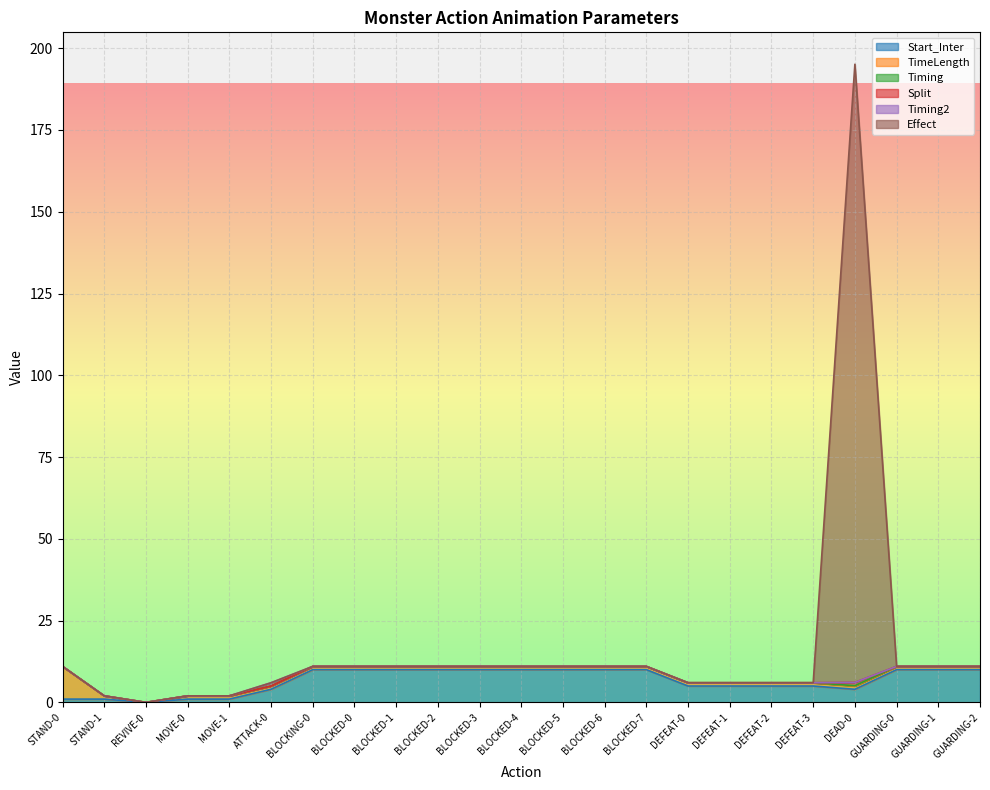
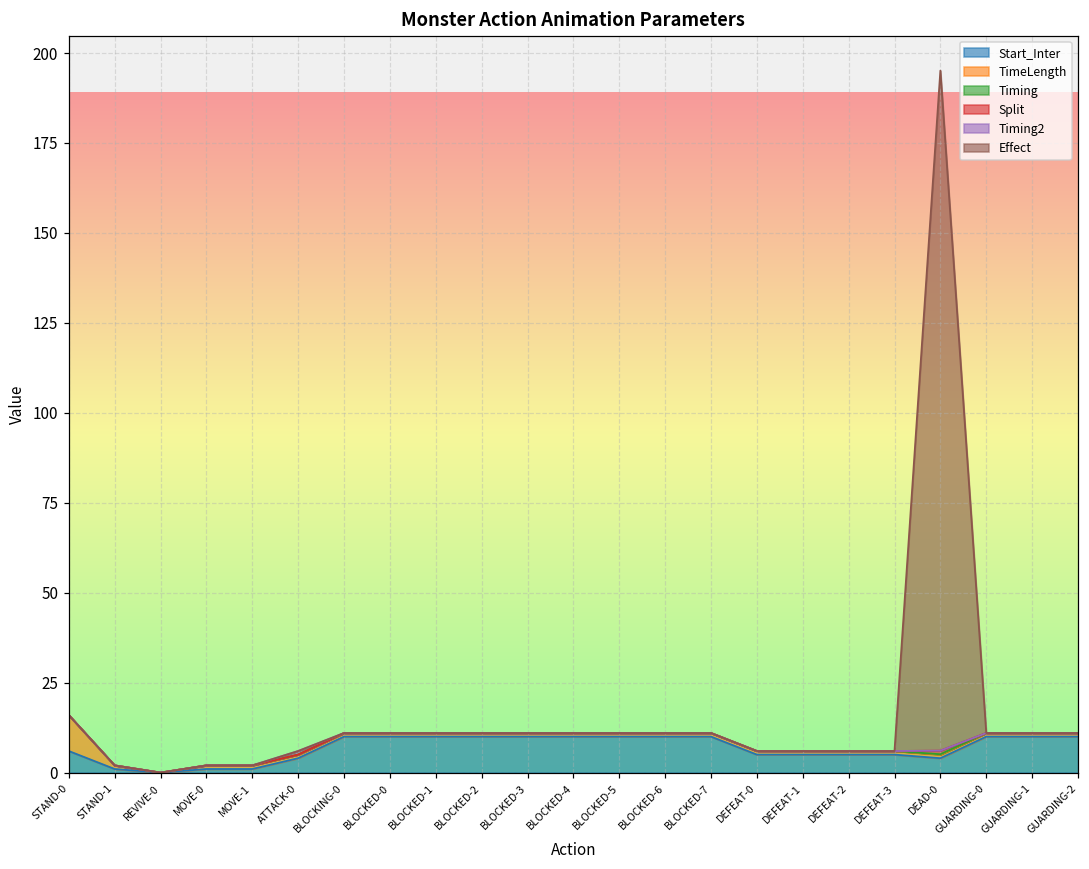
Start_Inter, STAND-0: 1 -> 6
